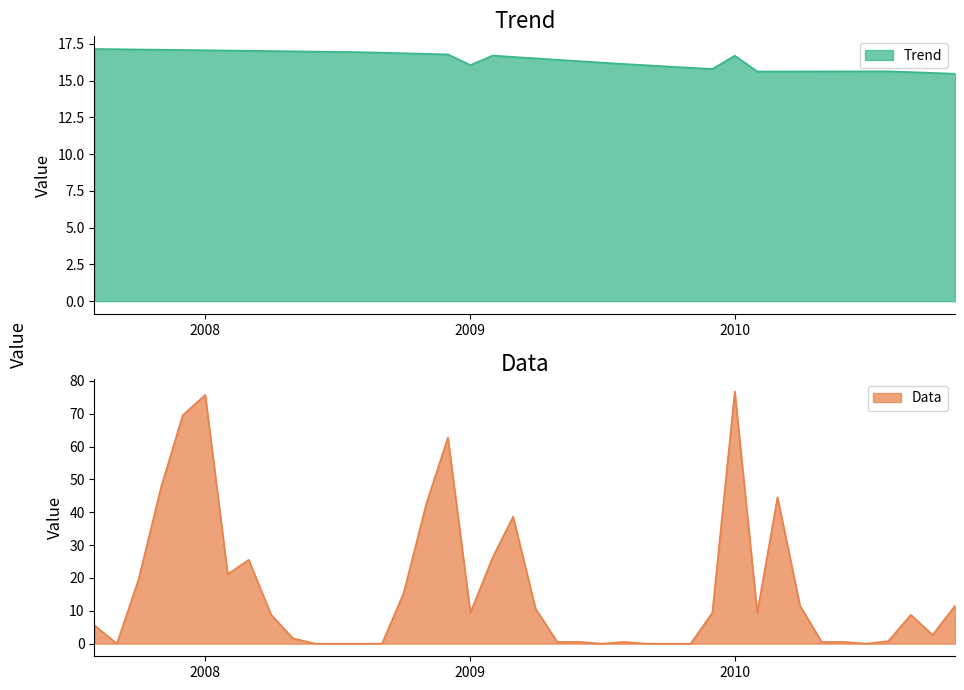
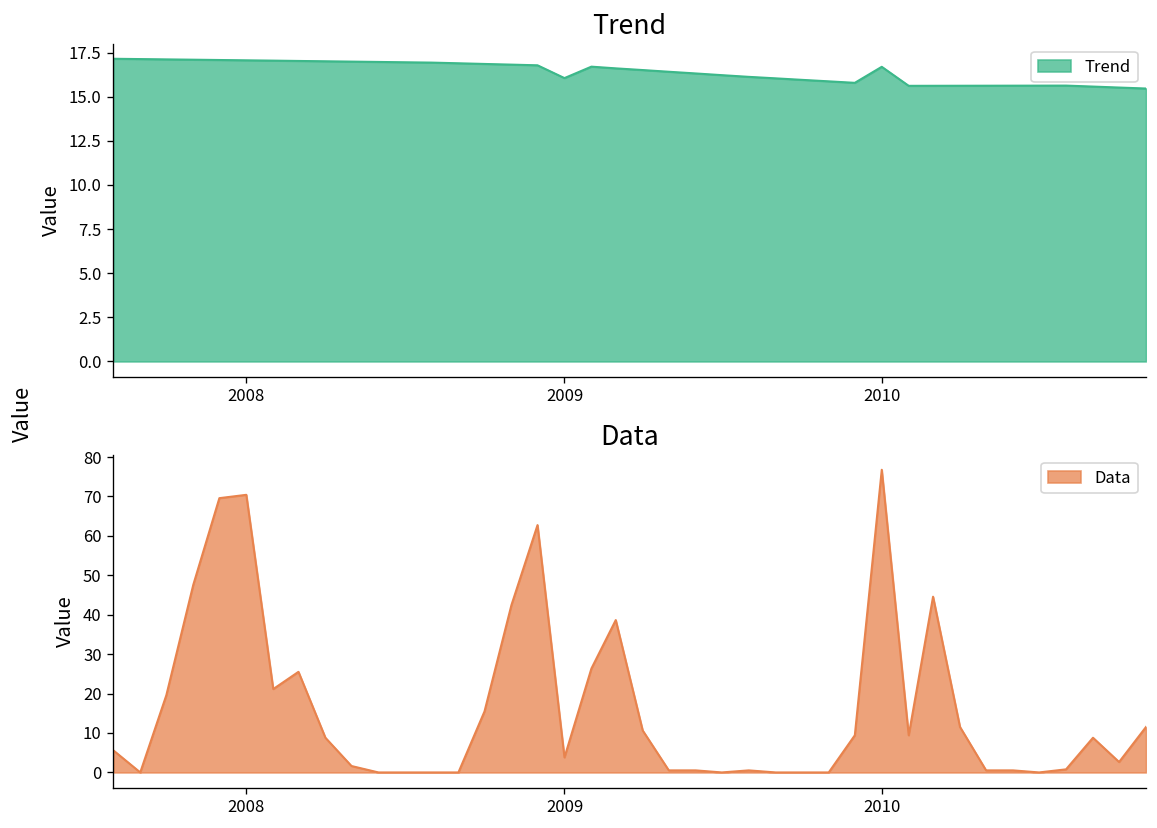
Data, 2008: 76 -> 70
Data, 2009: 9 -> 4
